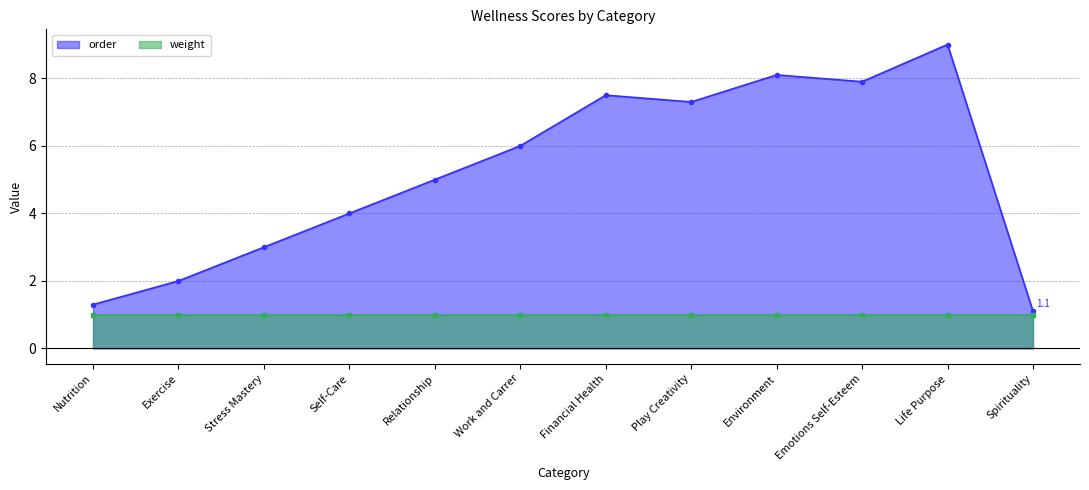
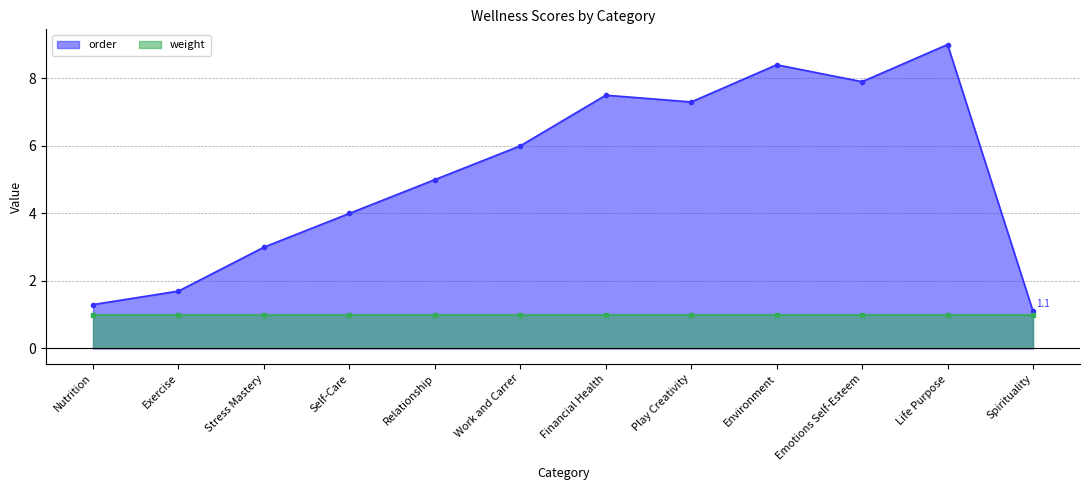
order, Exercise: 2.0 -> 1.7
order, Environment: 8.1 -> 8.4
